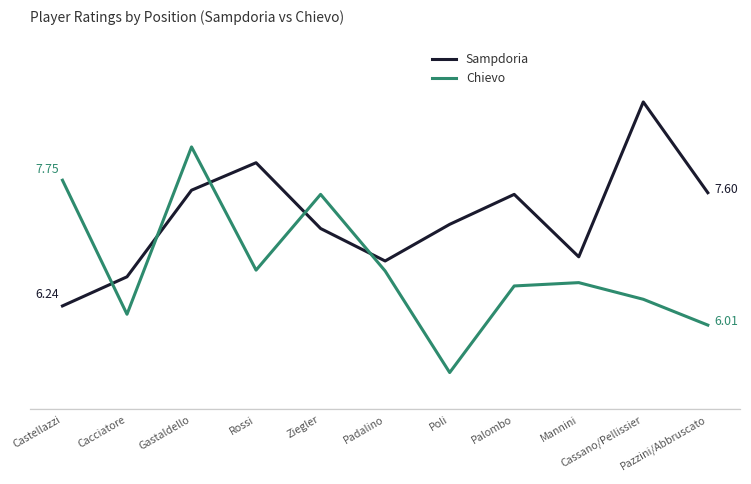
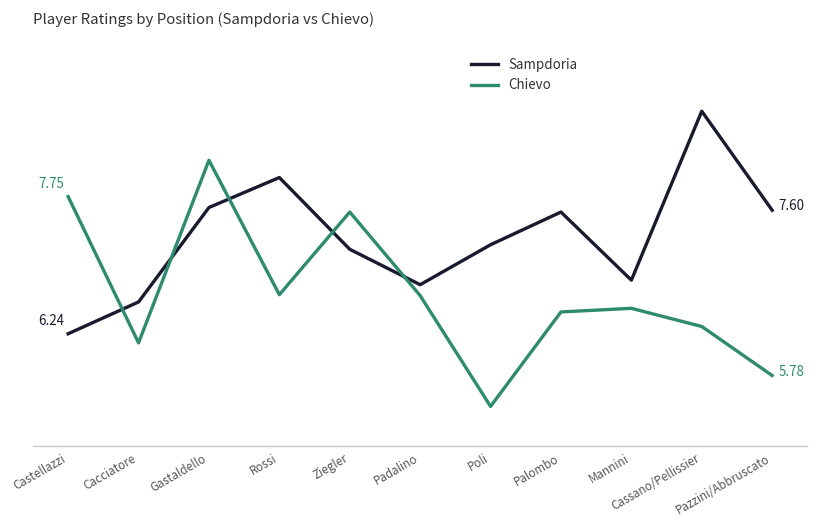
Chievo, Pazzini/Abbruscato: 6.01 -> 5.78
